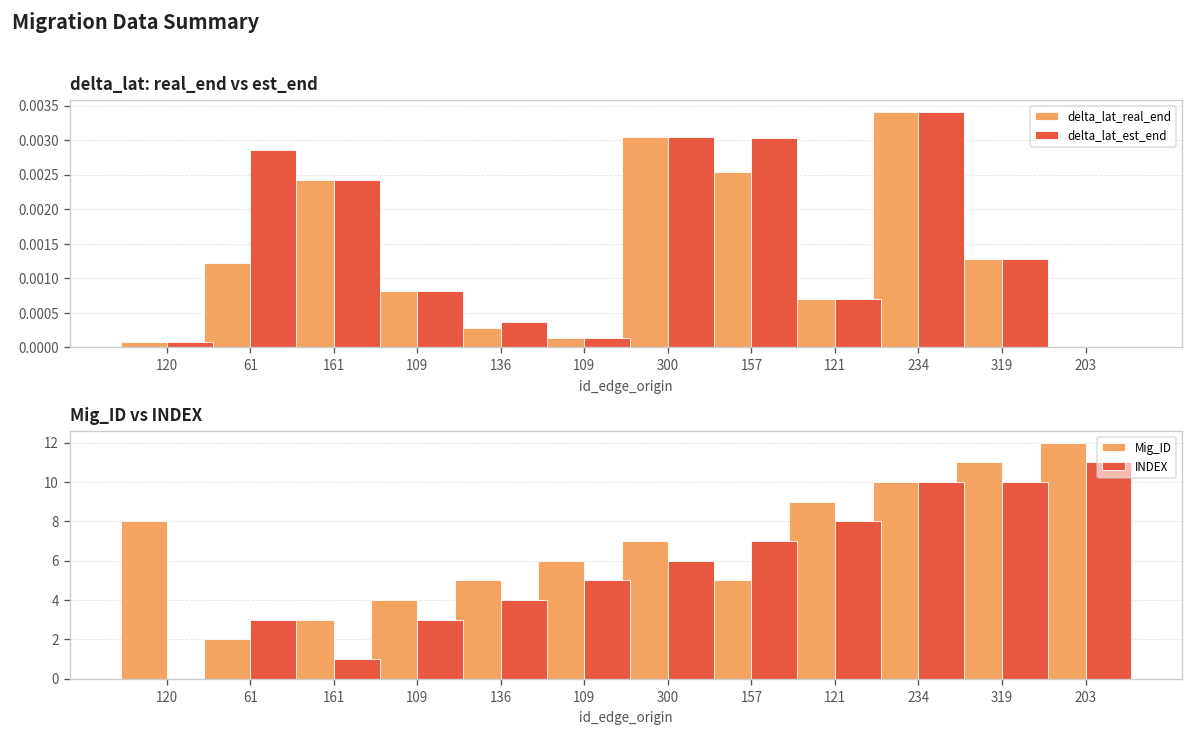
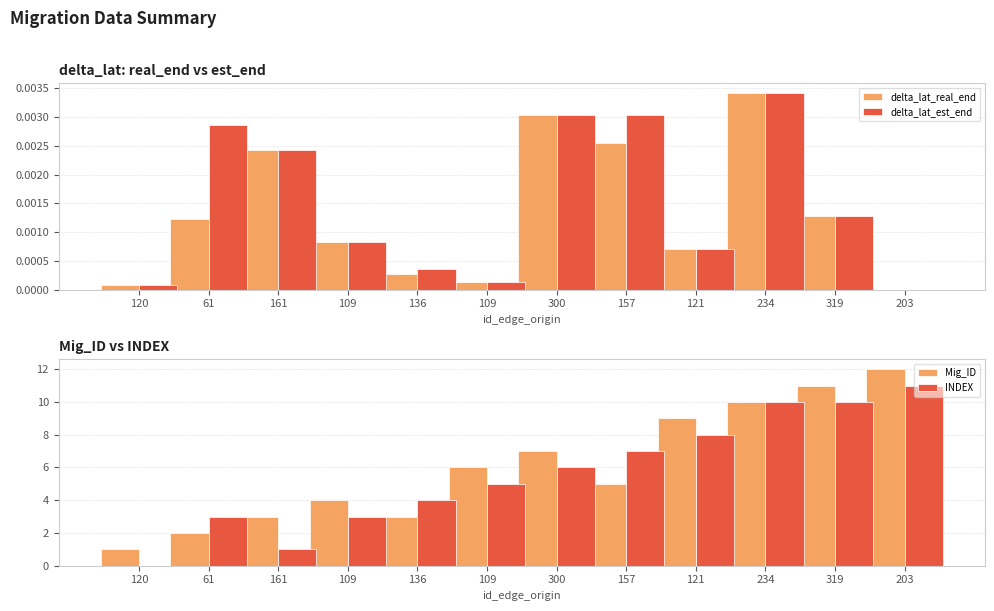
Mig_ID vs INDEX, Mig_ID, 120: 8 -> 1
Mig_ID vs INDEX, Mig_ID, 136: 5 -> 3
